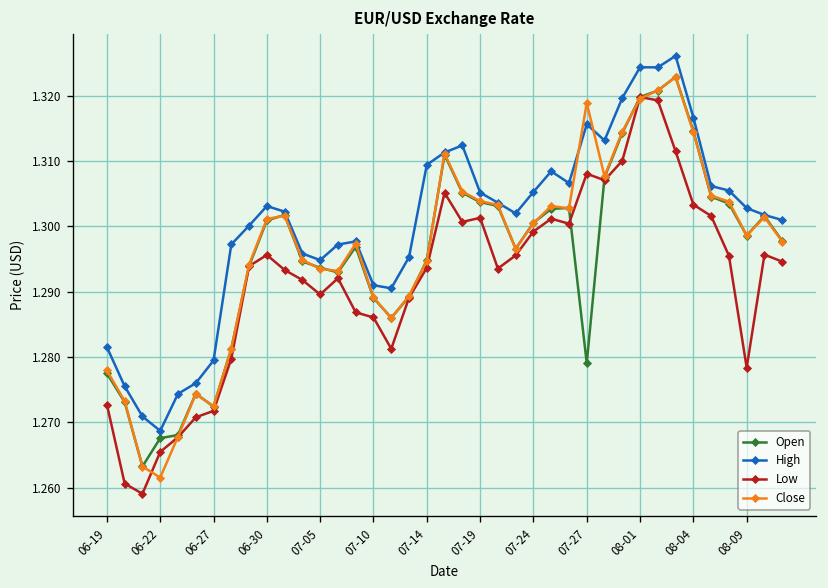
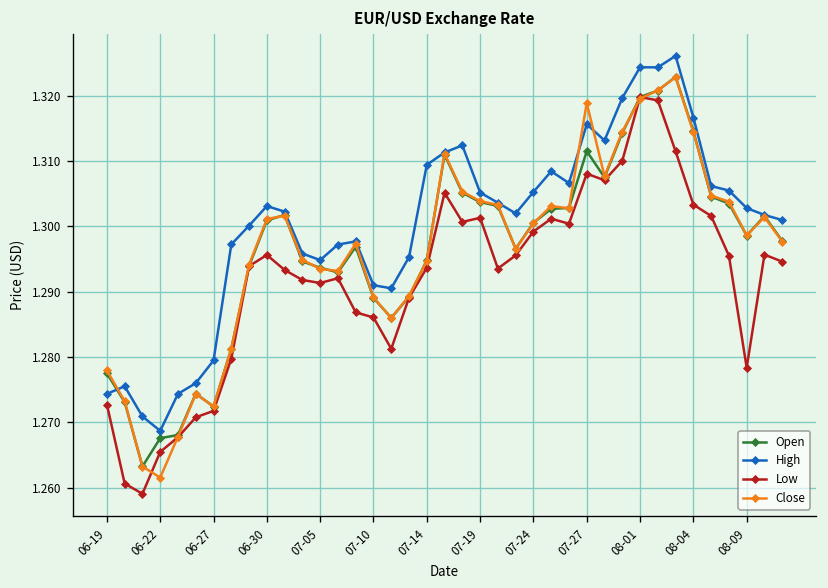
High, 06-19: 1.282 -> 1.274
Low, 07-05: 1.290 -> 1.291
Open, 07-27: 1.279 -> 1.312
